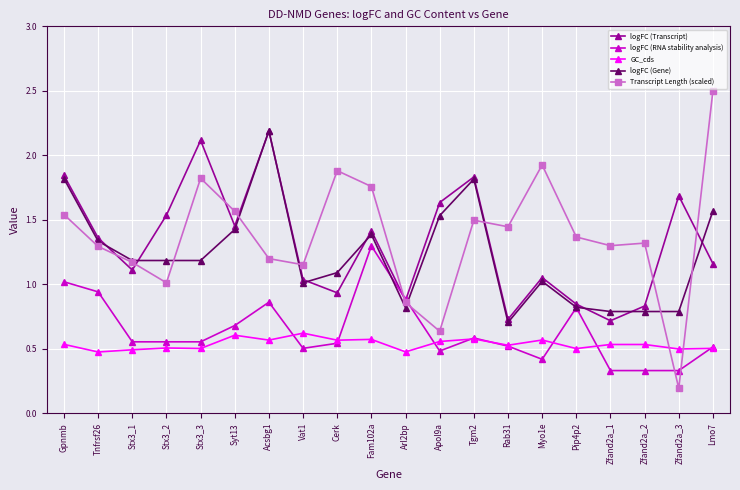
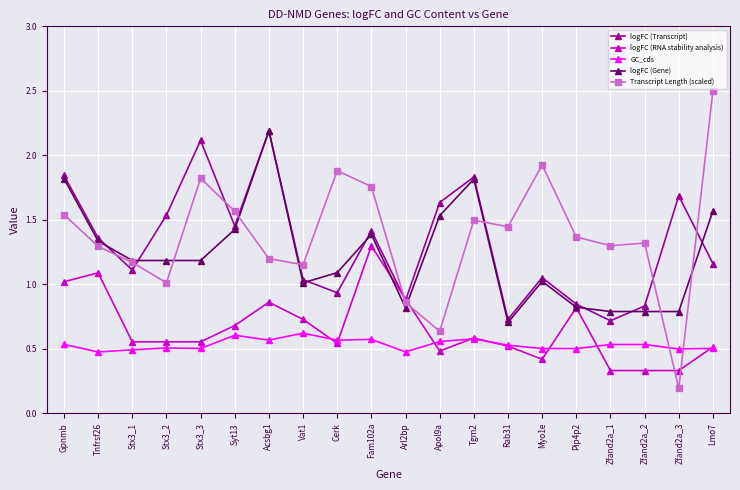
logFC (RNA stability analysis), Tnfrsf26: 0.94 -> 1.09
logFC (RNA stability analysis), Vat1: 0.50 -> 0.73
GC_cds, Myo1e: 0.57 -> 0.50
